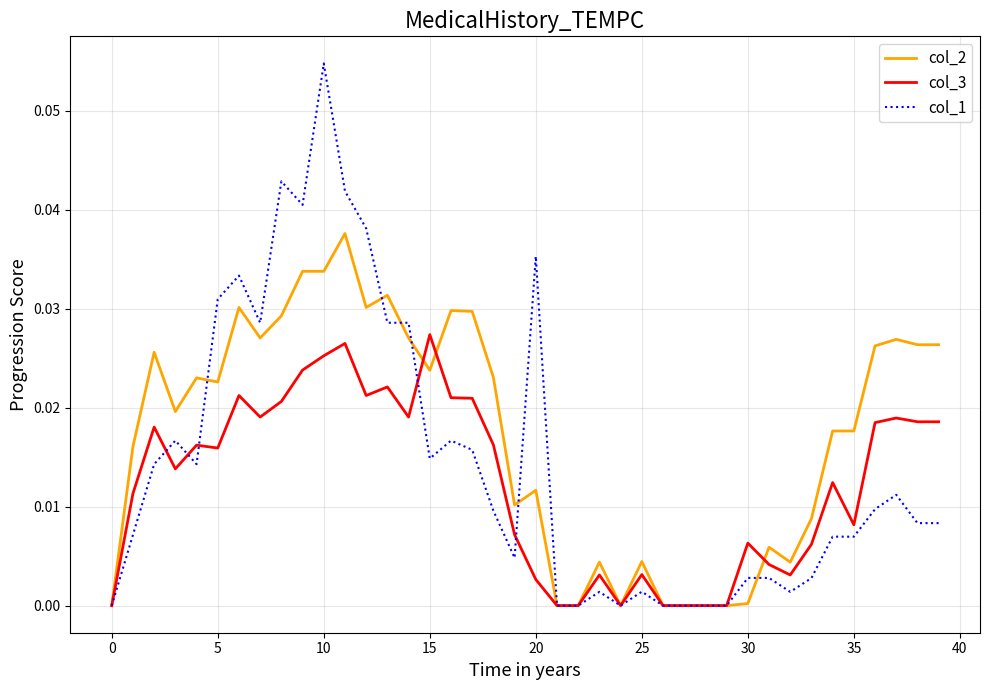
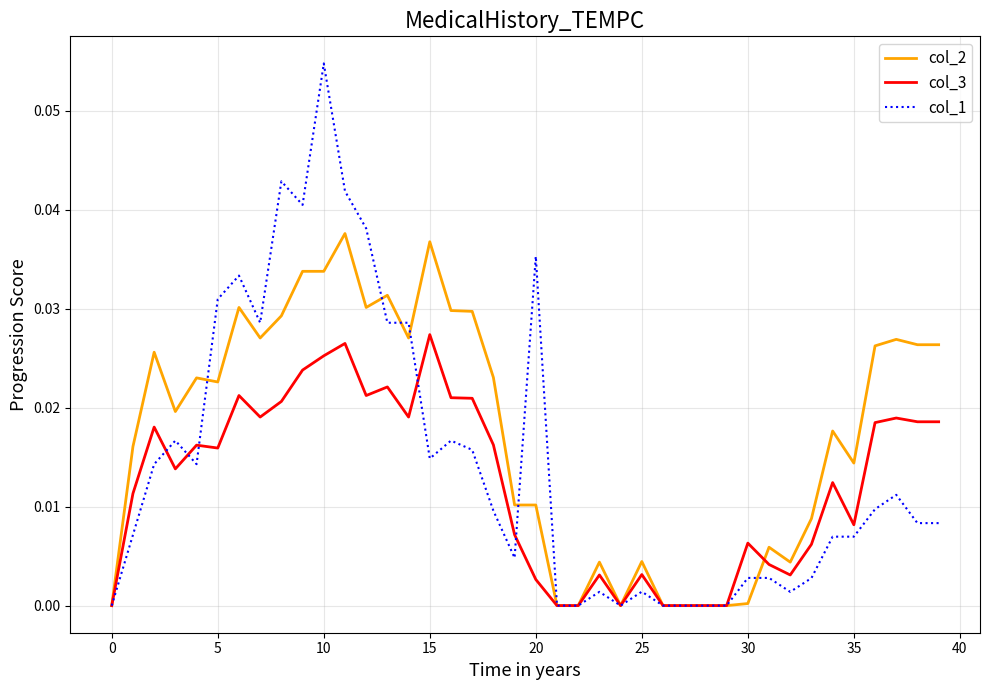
col_2, 15: 0.024 -> 0.037
col_2, 20: 0.012 -> 0.010
col_2, 35: 0.018 -> 0.014
